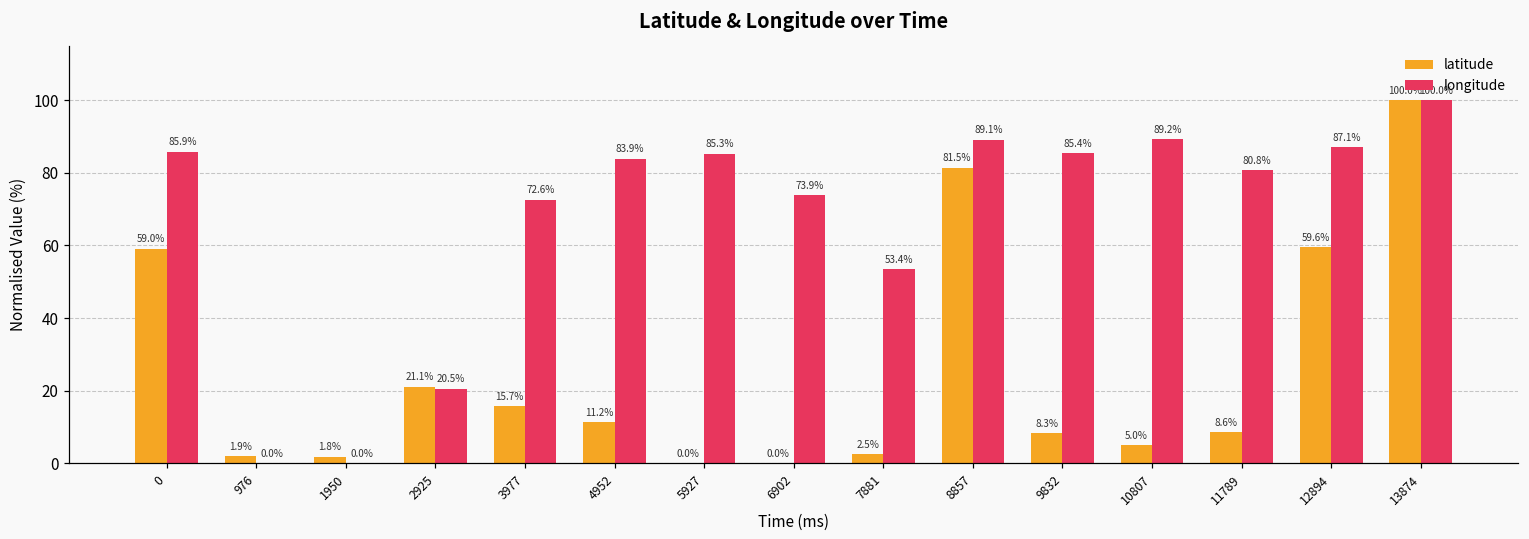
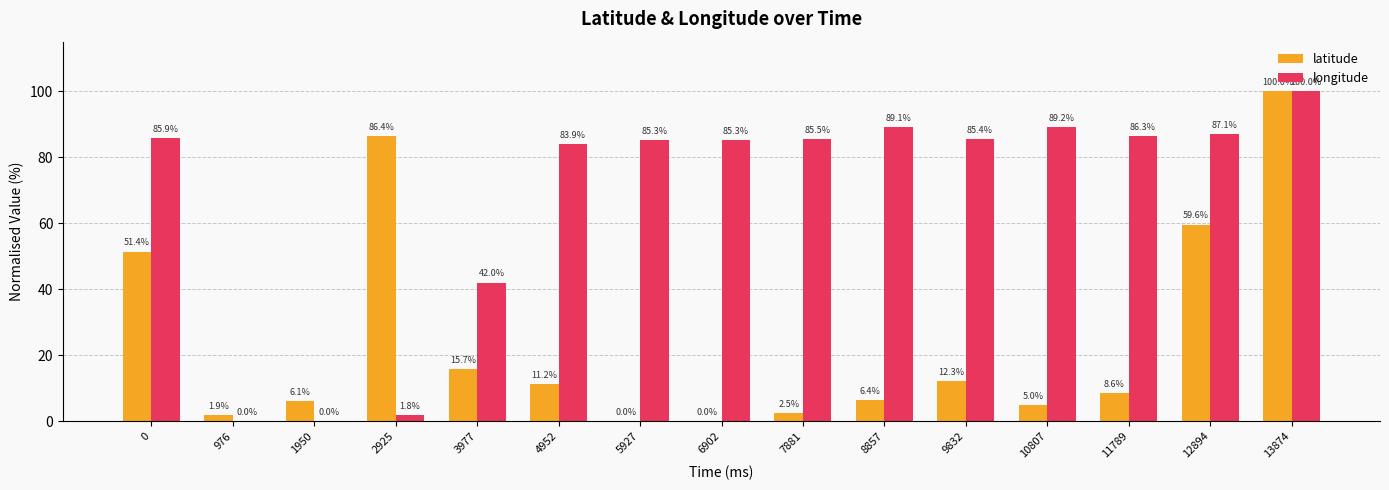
latitude, 0: 59.0% -> 51.4%
latitude, 1950: 1.8% -> 6.1%
latitude, 2925: 21.1% -> 86.4%
longitude, 2925: 20.5% -> 1.8%
longitude, 3977: 72.6% -> 42.0%
longitude, 6902: 73.9% -> 85.3%
longitude, 7881: 53.4% -> 85.5%
latitude, 8857: 81.5% -> 6.4%
latitude, 9832: 8.3% -> 12.3%
longitude, 11789: 80.8% -> 86.3%
